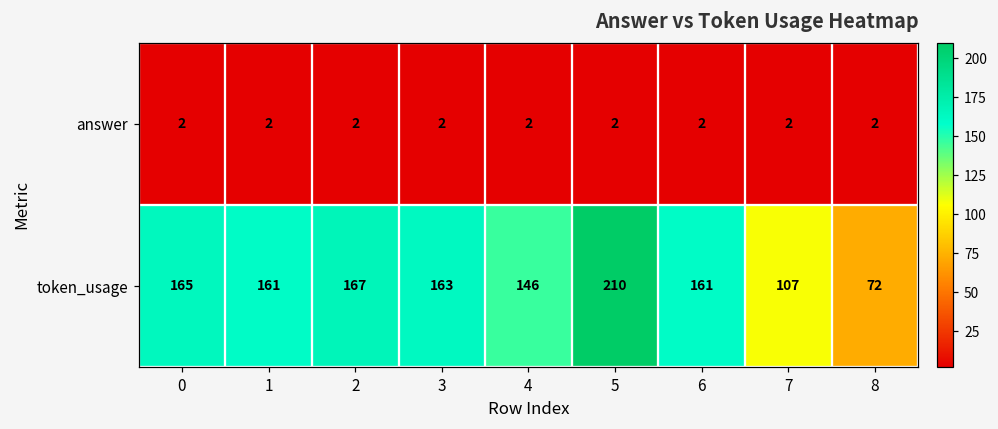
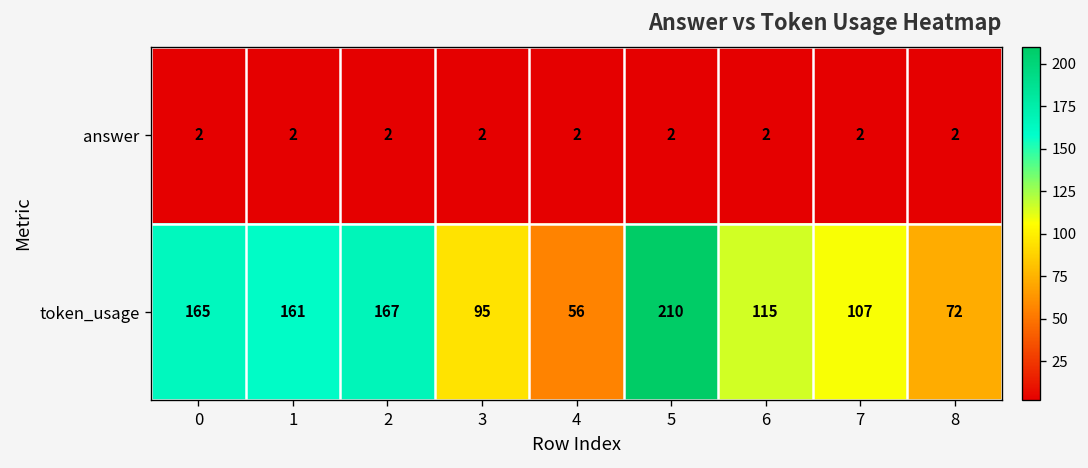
token_usage, 3: 163 -> 95
token_usage, 4: 146 -> 56
token_usage, 6: 161 -> 115
